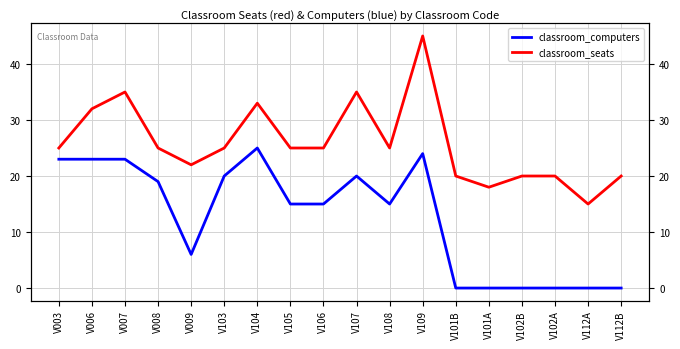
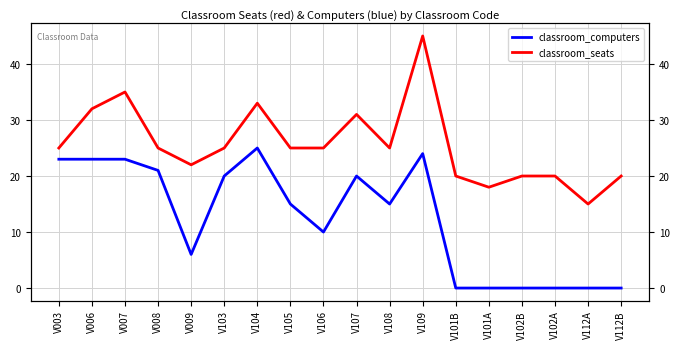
classroom_computers, V008: 19 -> 21
classroom_computers, V106: 15 -> 10
classroom_seats, V107: 35 -> 31
